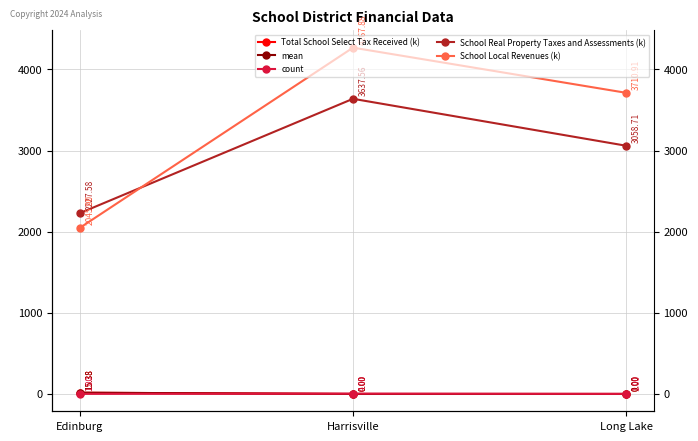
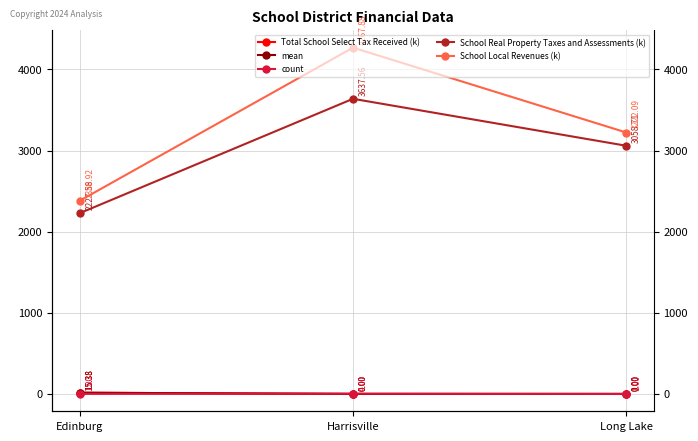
School Local Revenues (k), Edinburg: 2045.90 -> 2380.92
School Local Revenues (k), Long Lake: 3700 -> 3200
